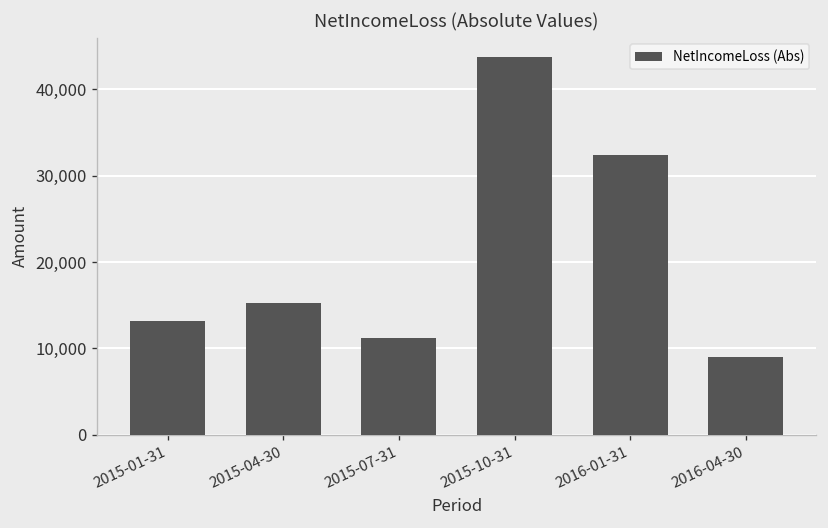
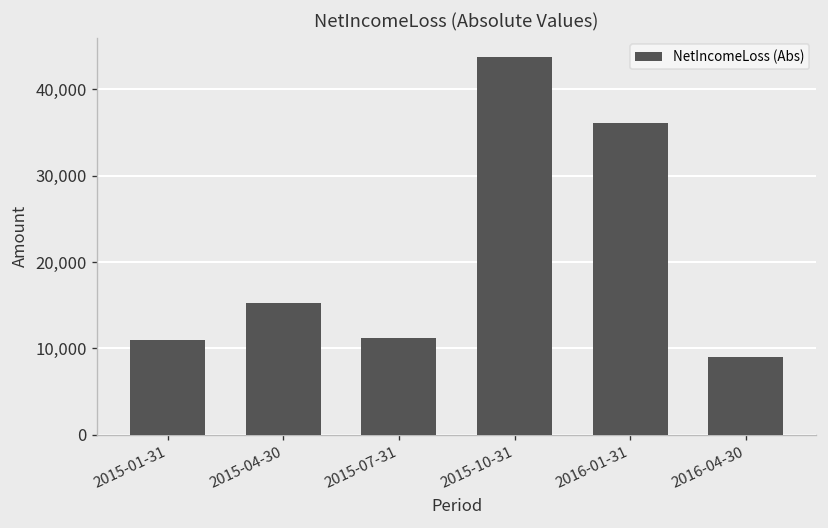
2015-01-31: 13,000 -> 11,000
2016-01-31: 32,000 -> 36,000
